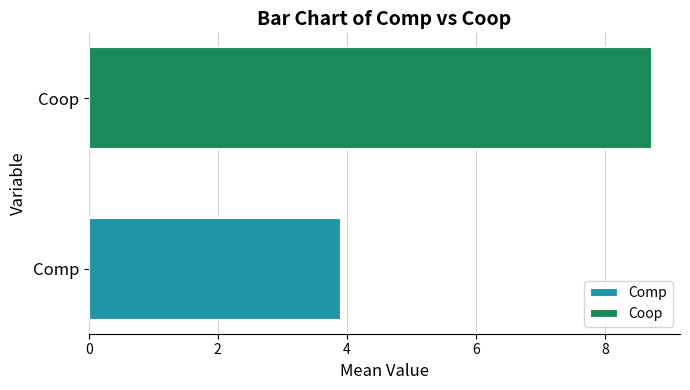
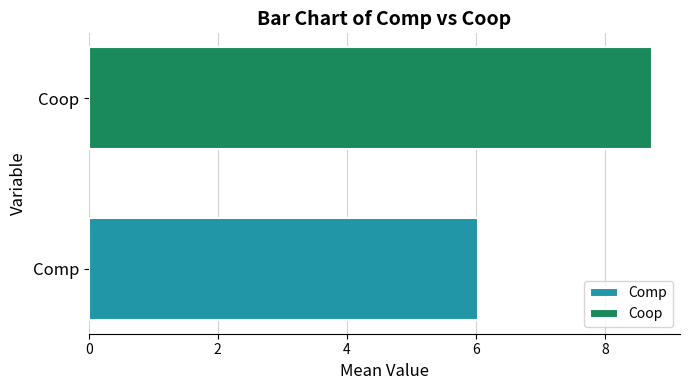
Comp: 3.9 -> 6.0
